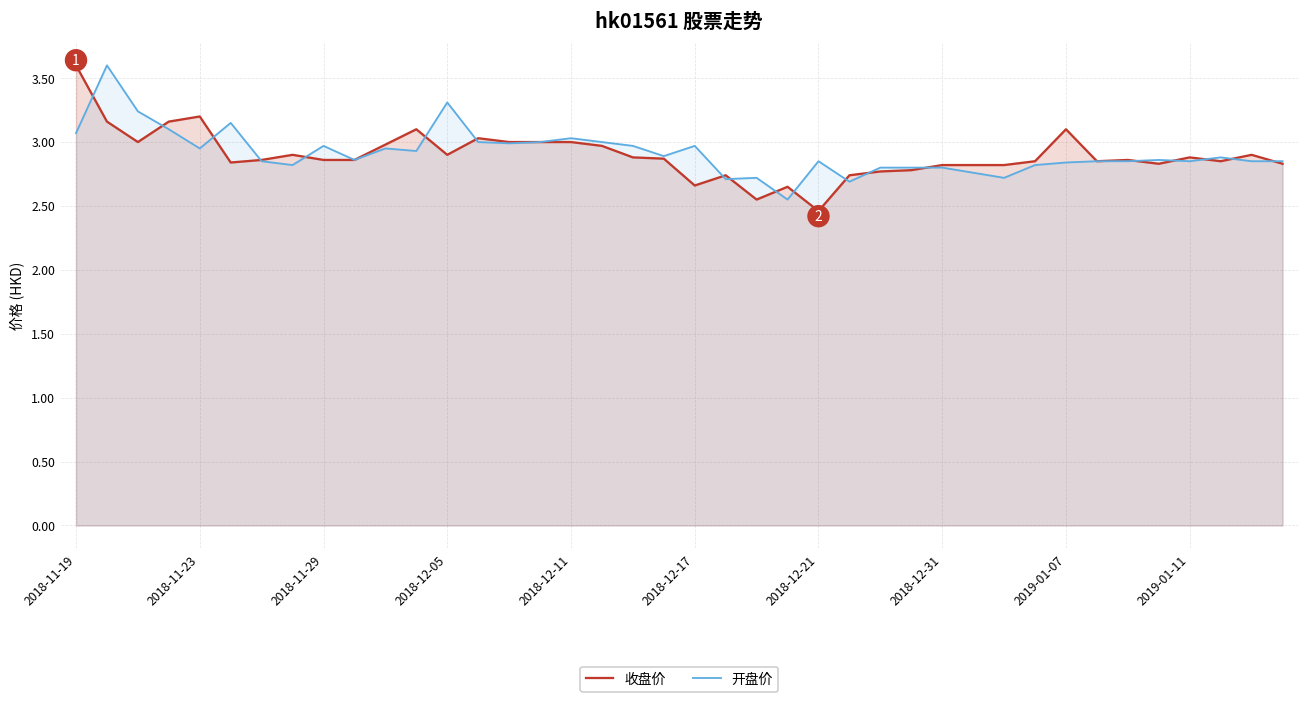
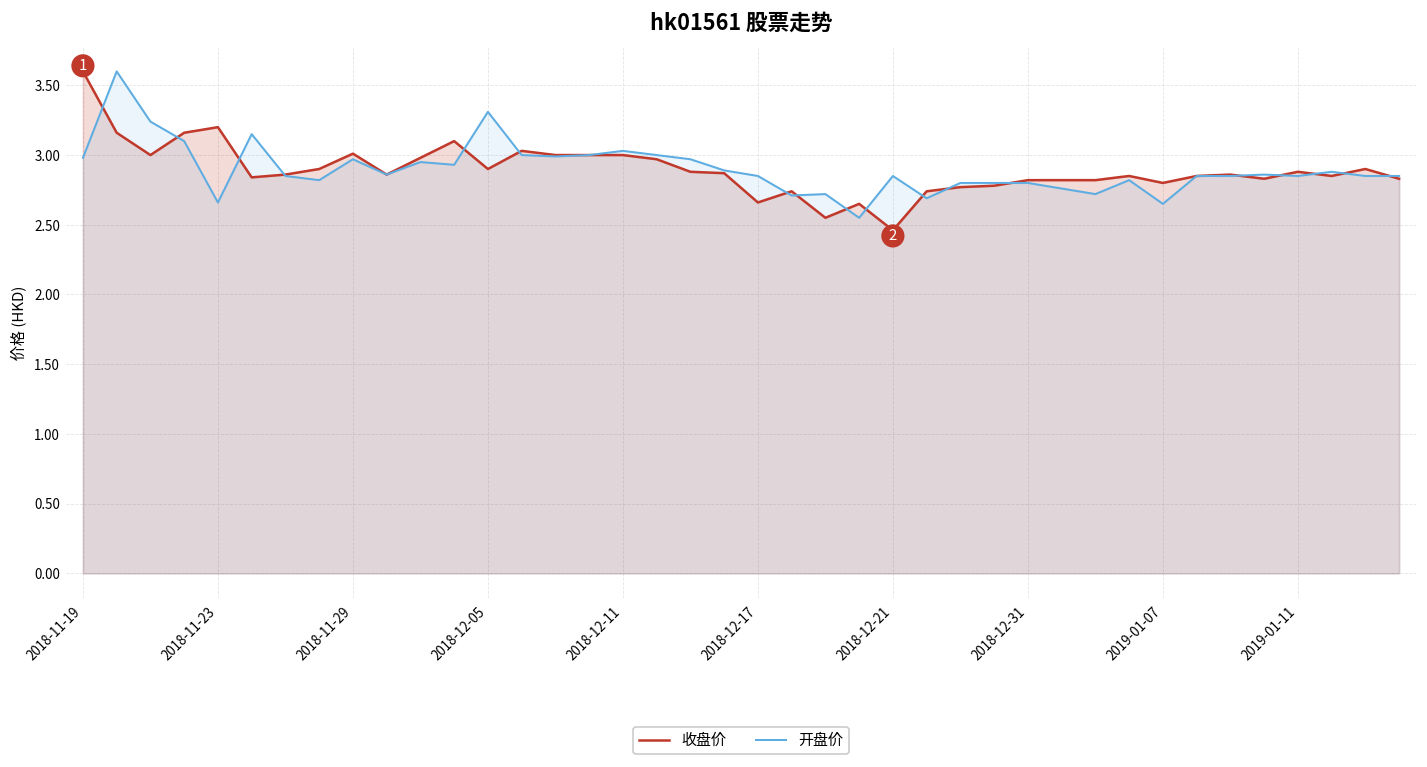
开盘价, 2018-11-19: 3.07 -> 2.98
开盘价, 2018-11-23: 2.95 -> 2.66
收盘价, 2018-11-29: 2.86 -> 3.01
开盘价, 2018-12-17: 2.97 -> 2.85
收盘价, 2019-01-07: 3.1 -> 2.8
开盘价, 2019-01-07: 2.84 -> 2.65
